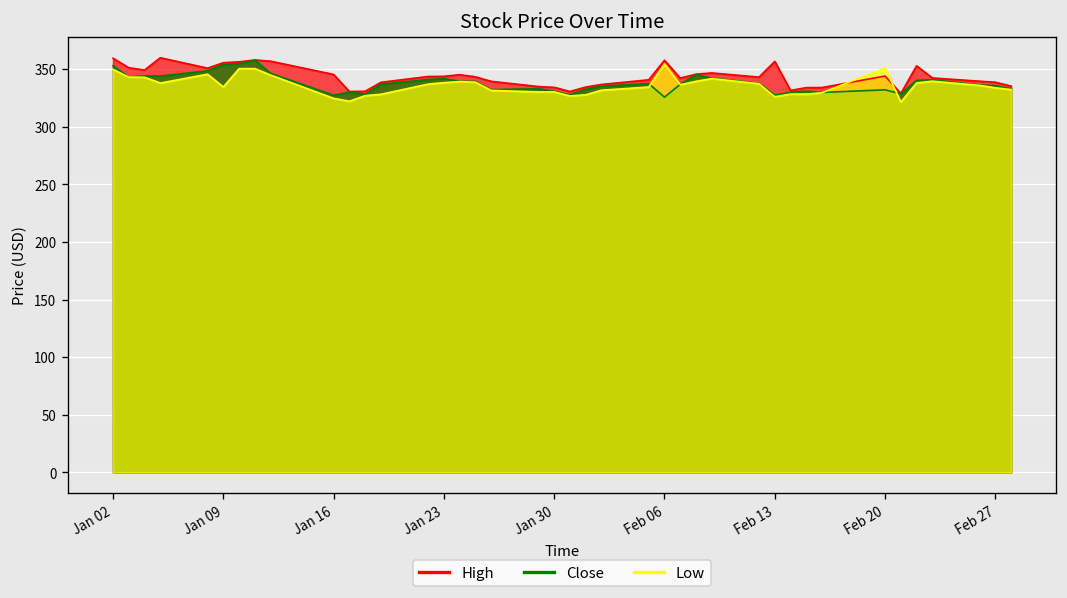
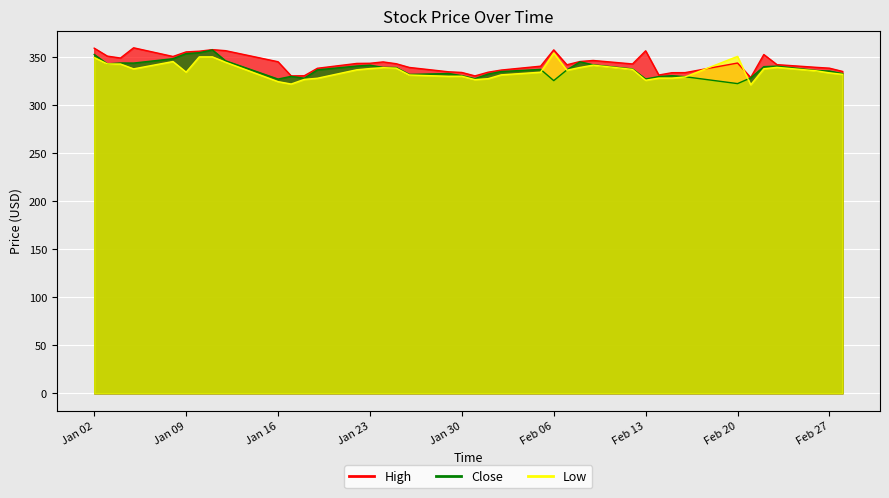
Close, Feb 20: 330 -> 320
